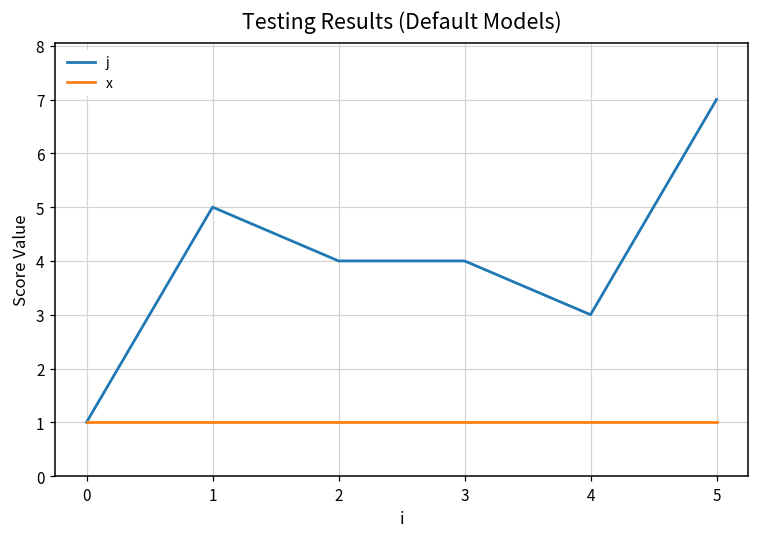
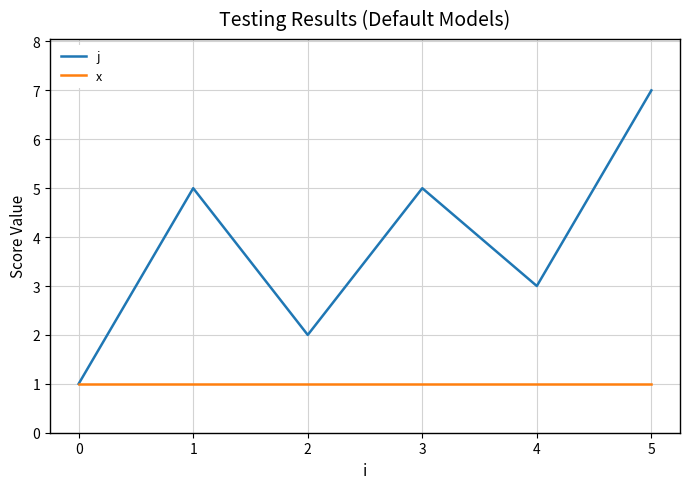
j, 2: 4 -> 2
j, 3: 4 -> 5
